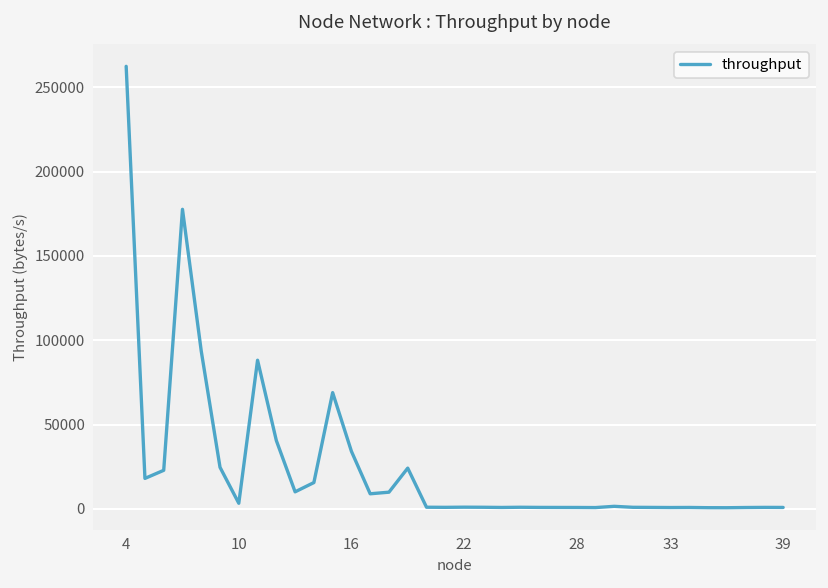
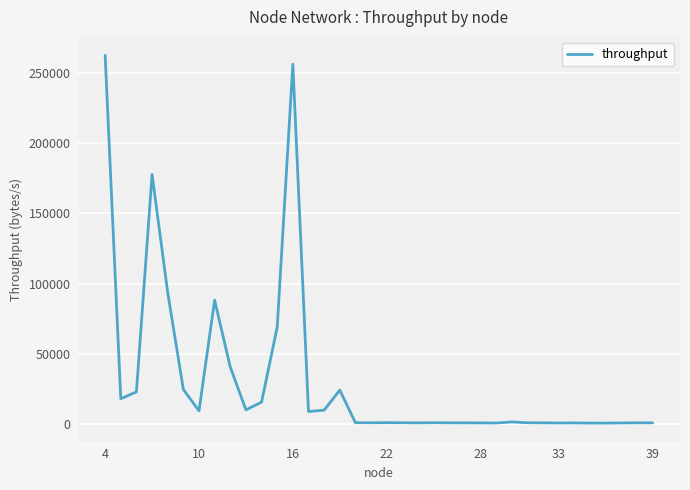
10: 3000 -> 9000
16: 34000 -> 256000
